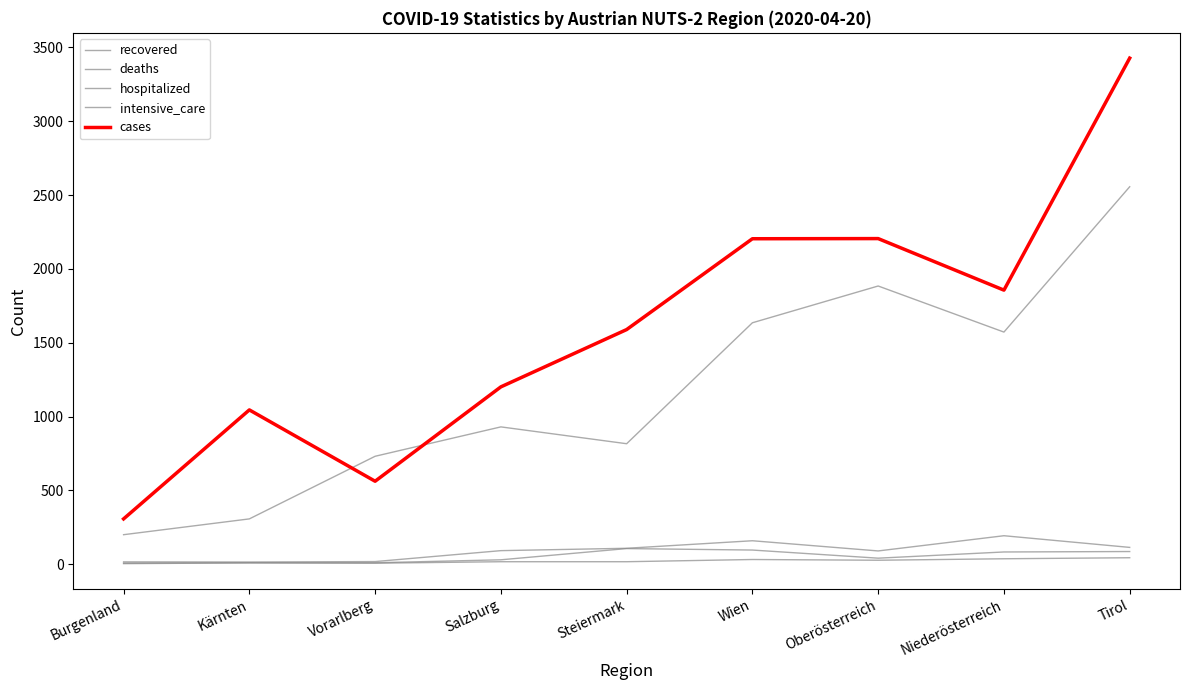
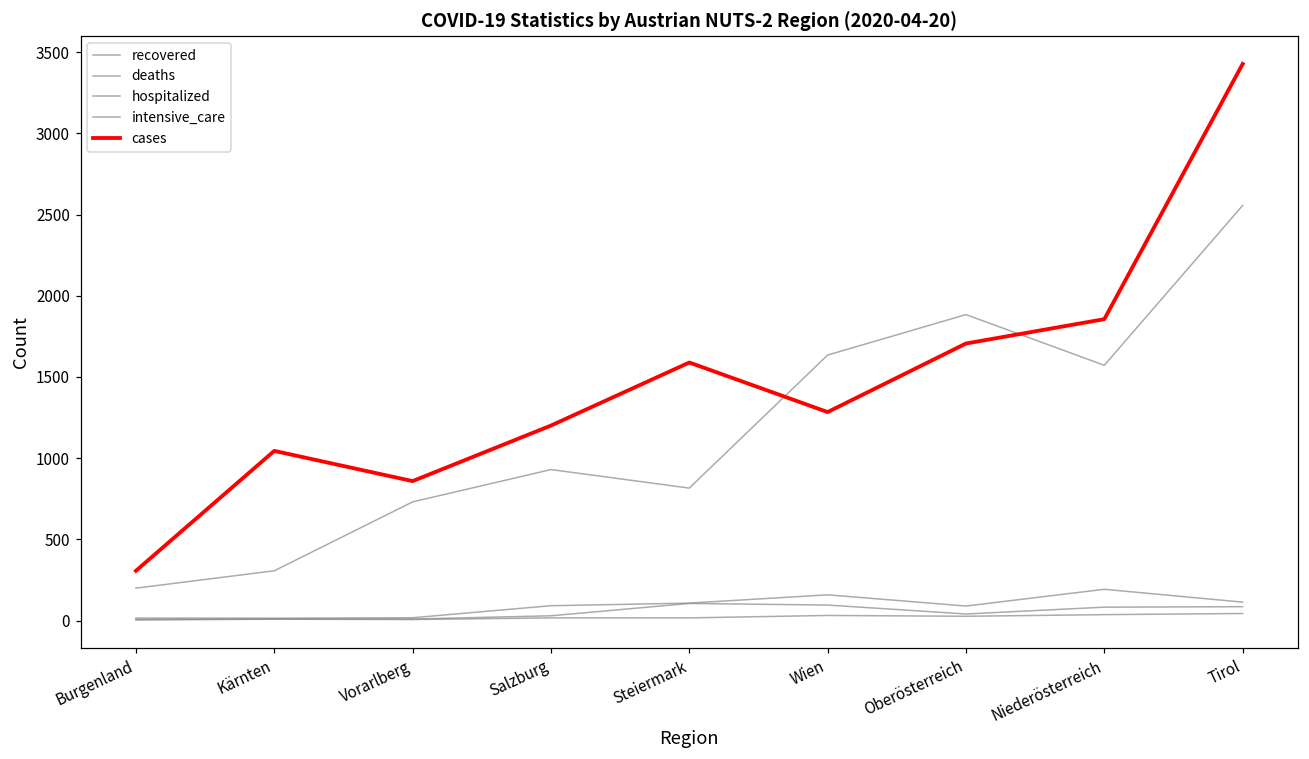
cases, Vorarlberg: 560 -> 860
cases, Wien: 2200 -> 1280
cases, Oberösterreich: 2210 -> 1710
